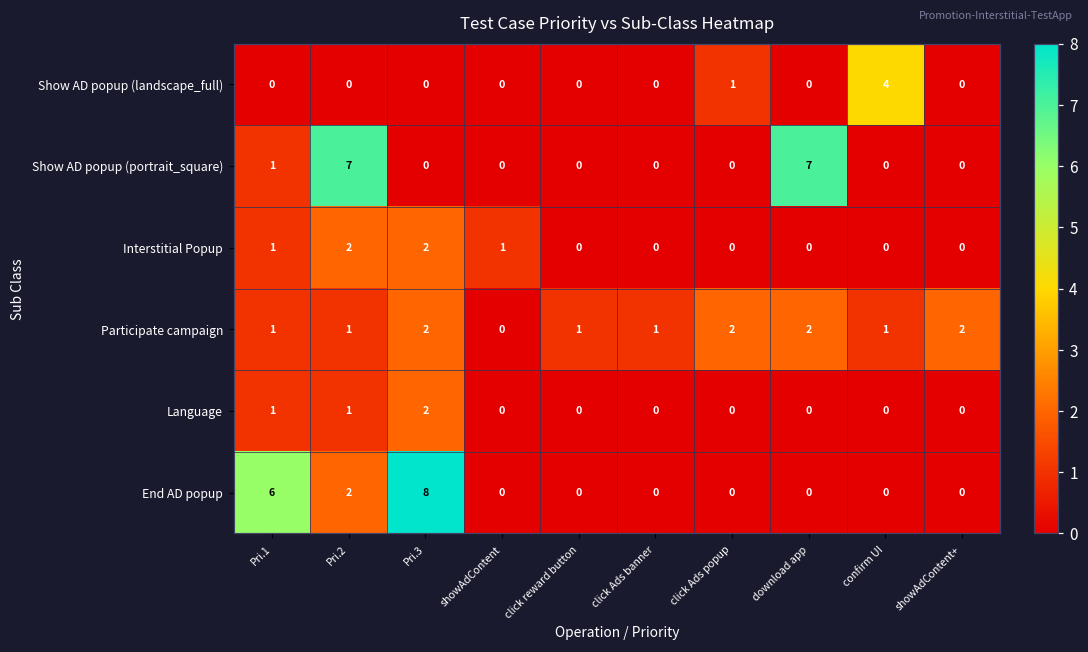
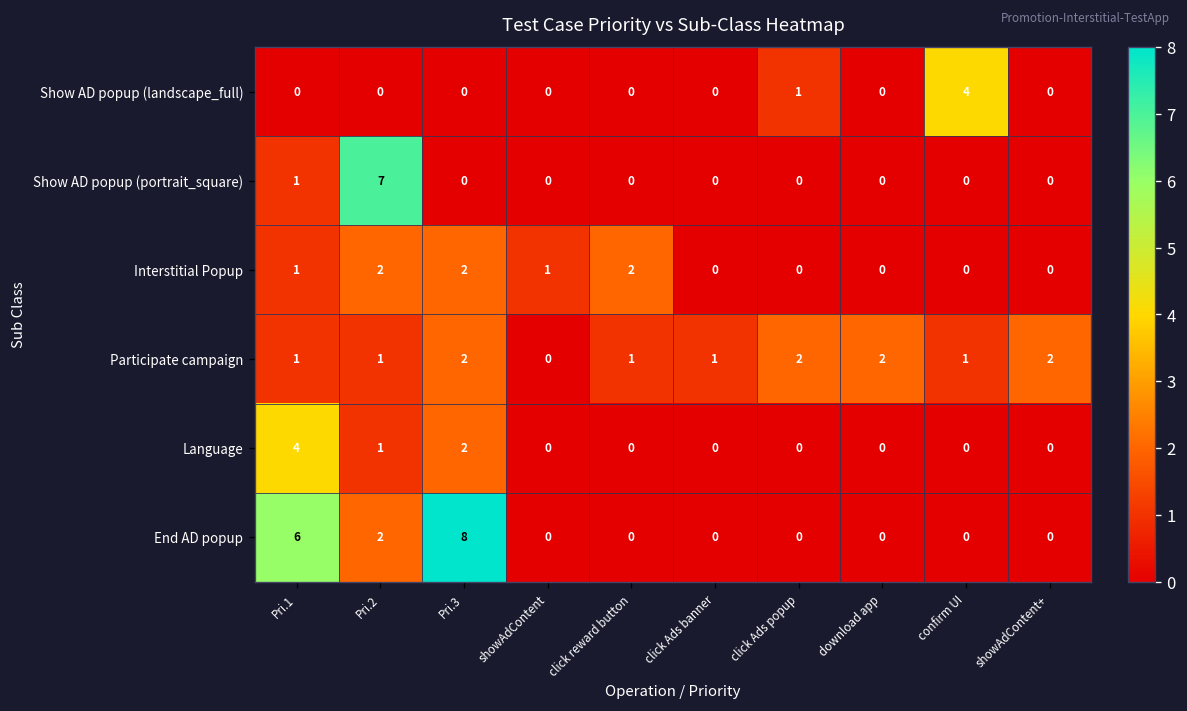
Show AD popup (portrait_square), download app: 7 -> 0
Interstitial Popup, click reward button: 0 -> 2
Language, Pri.1: 1 -> 4
